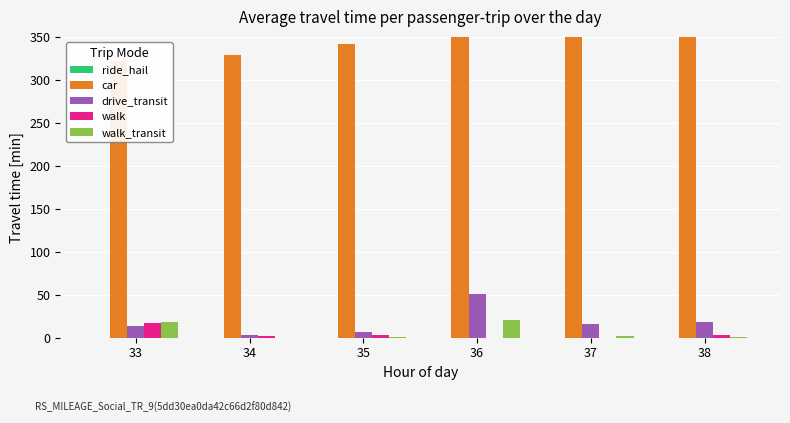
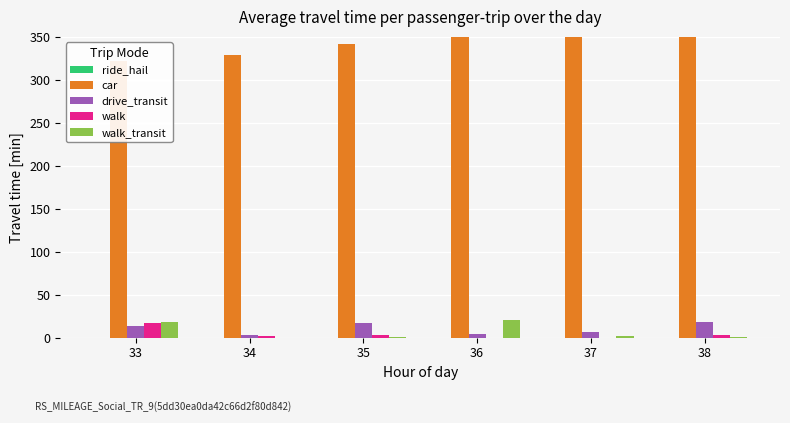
drive_transit, 35: 10 -> 20
drive_transit, 36: 50 -> 0
drive_transit, 37: 20 -> 10
